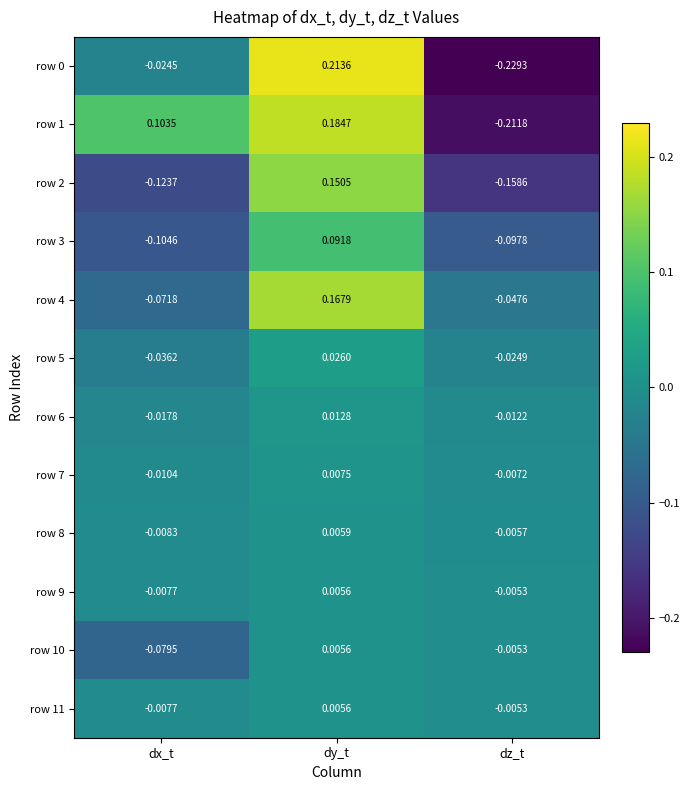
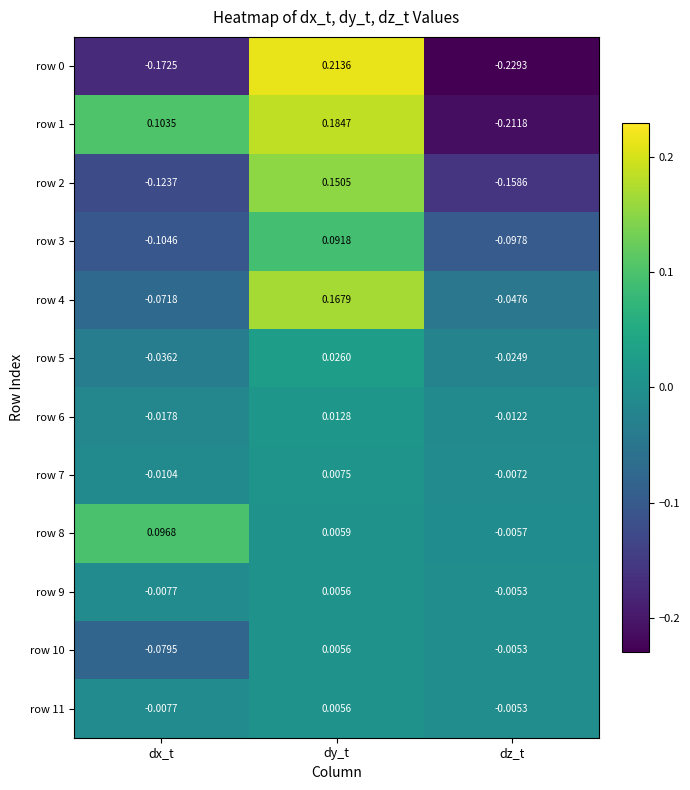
row 0, dx_t: -0.0245 -> -0.1725
row 8, dx_t: -0.0083 -> 0.0968
